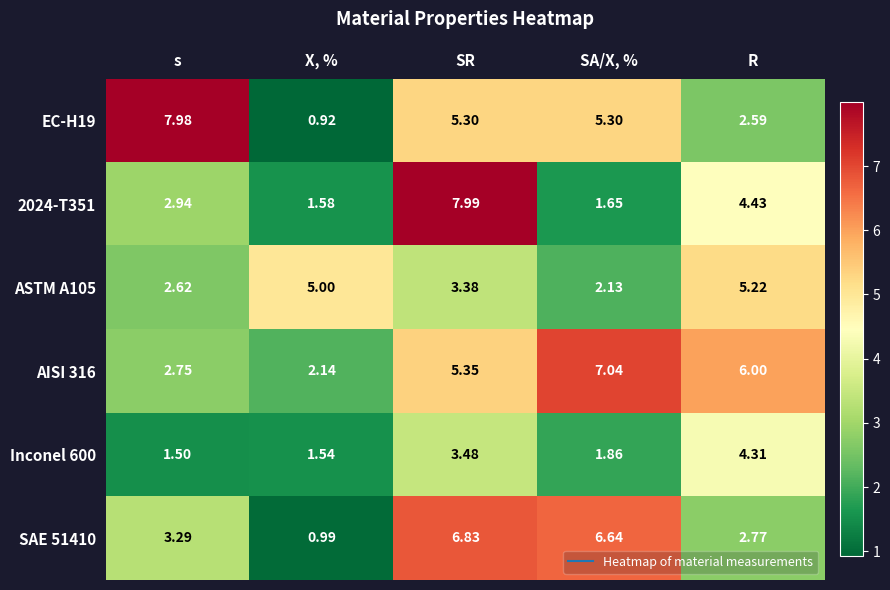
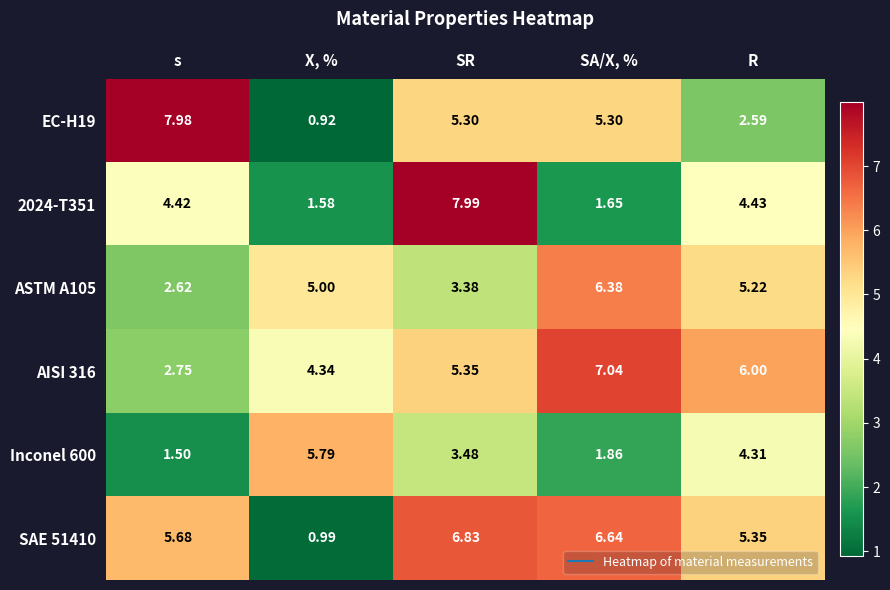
2024-T351, s: 2.94 -> 4.42
ASTM A105, SA/X, %: 2.13 -> 6.38
AISI 316, X, %: 2.14 -> 4.34
Inconel 600, X, %: 1.54 -> 5.79
SAE 51410, s: 3.29 -> 5.68
SAE 51410, R: 2.77 -> 5.35
